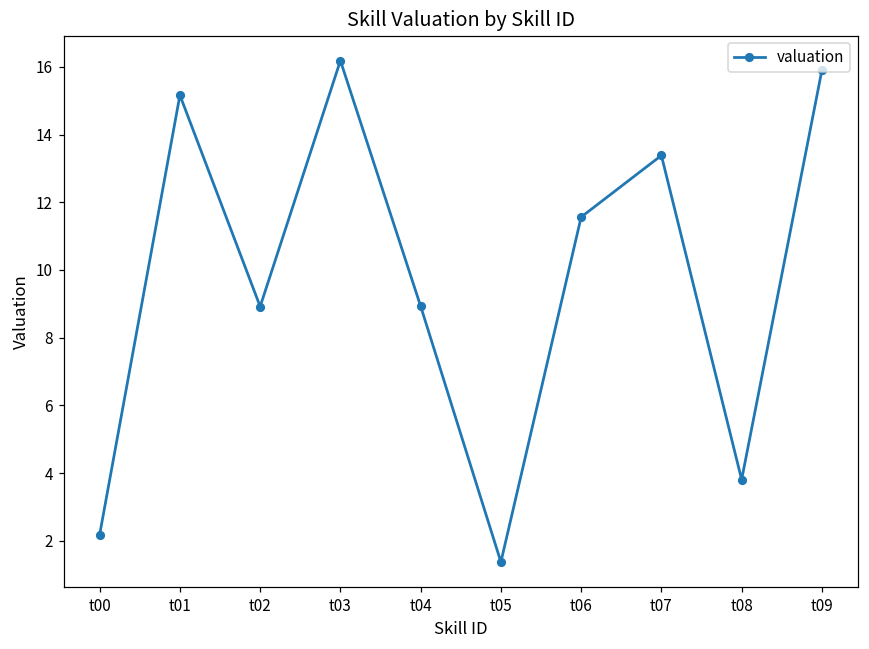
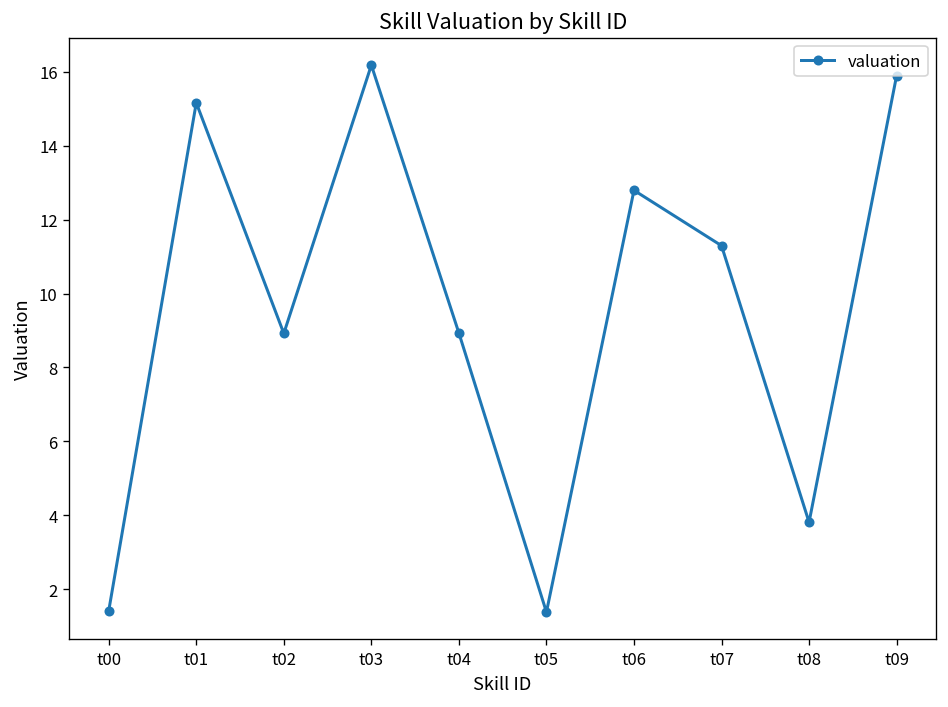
t00: 2.2 -> 1.4
t06: 11.6 -> 12.8
t07: 13.4 -> 11.3
